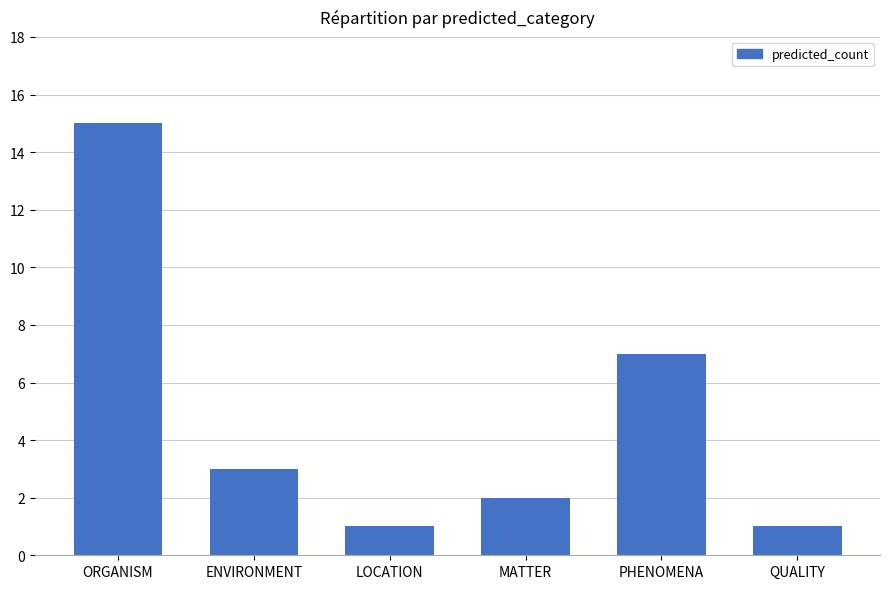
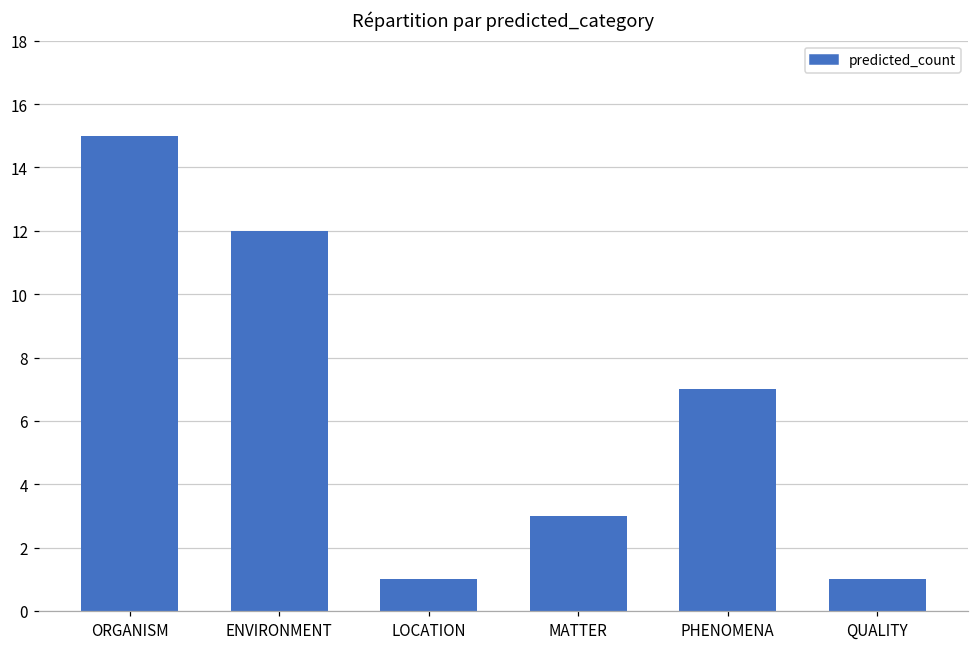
ENVIRONMENT: 3 -> 12
MATTER: 2 -> 3
